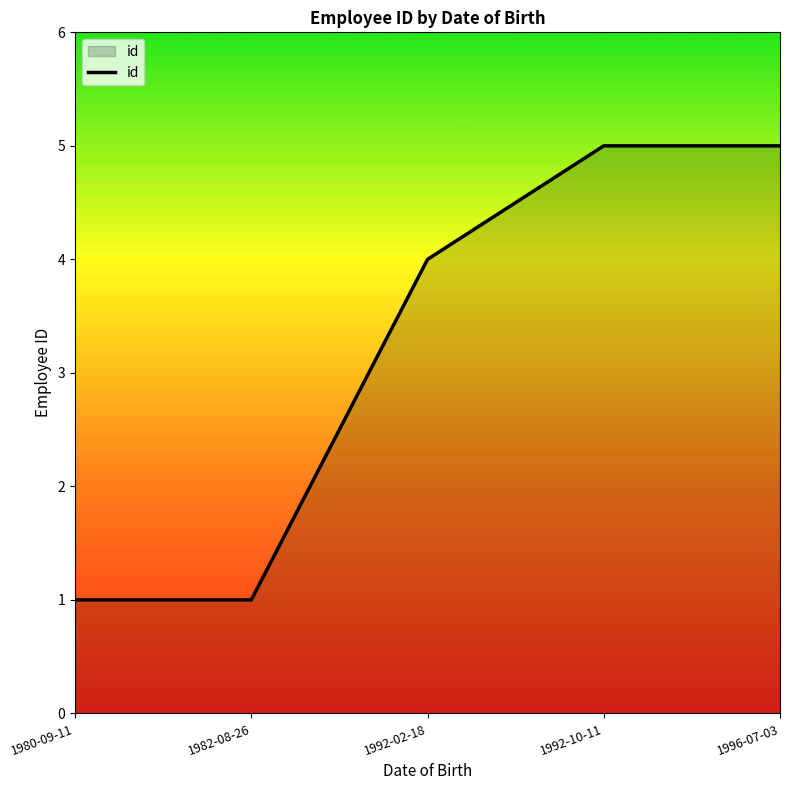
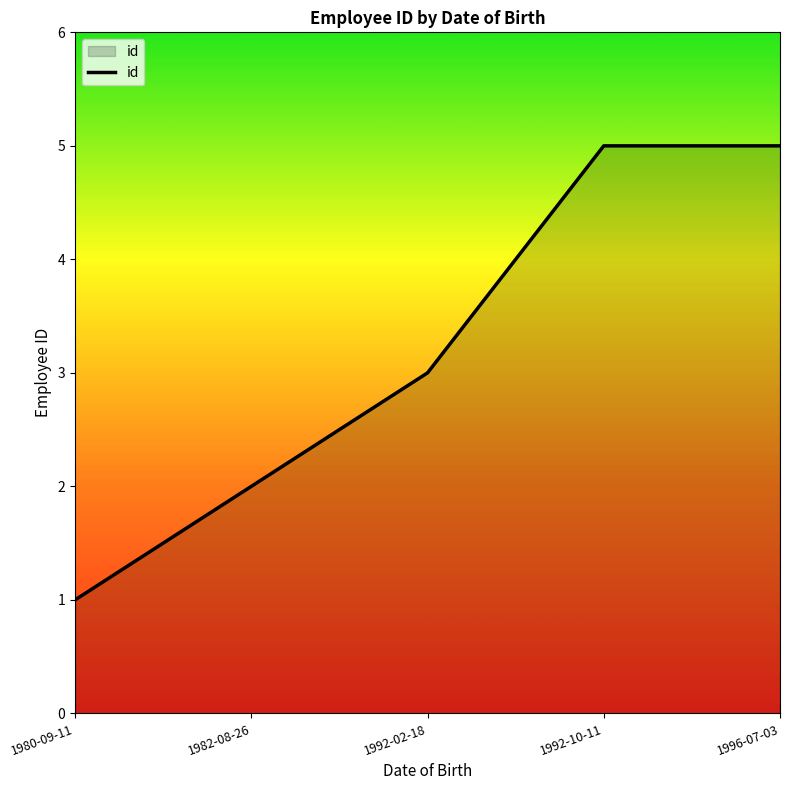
1982-08-26: 1 -> 2
1992-02-18: 4 -> 3
